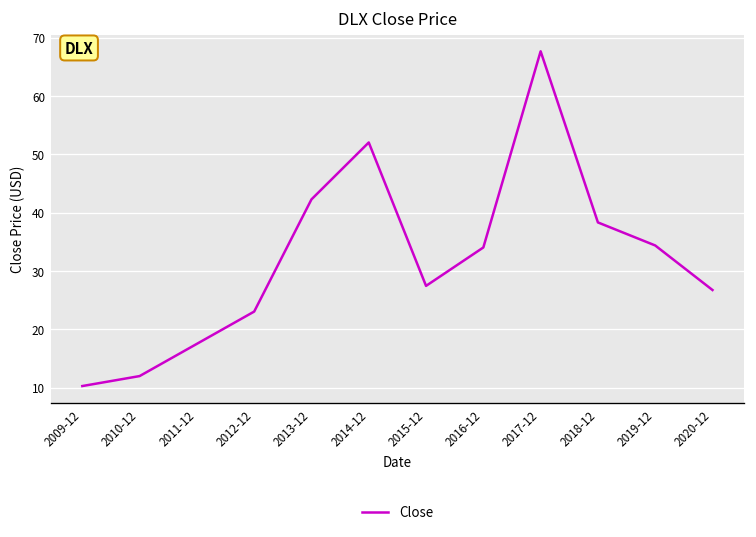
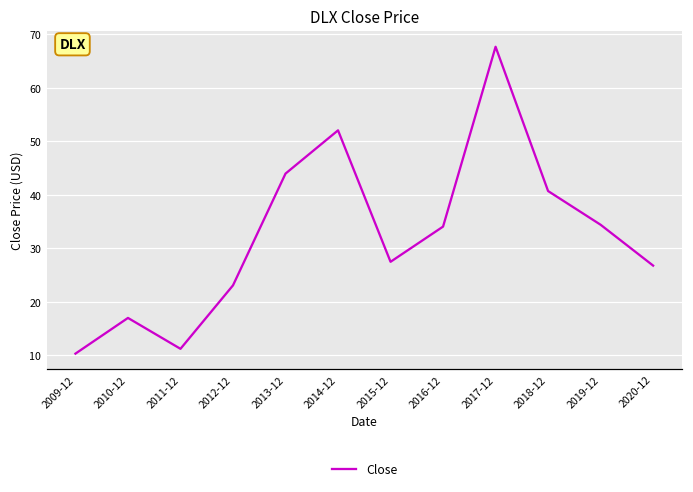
2010-12: 12 -> 17
2011-12: 18 -> 11
2013-12: 42 -> 44
2018-12: 38 -> 41
